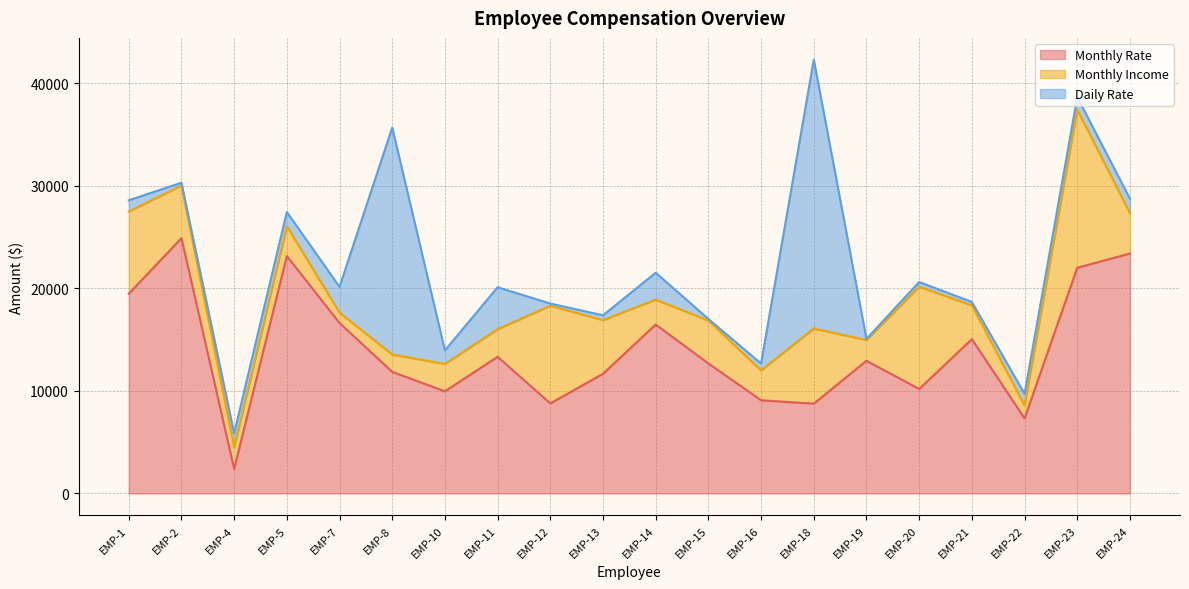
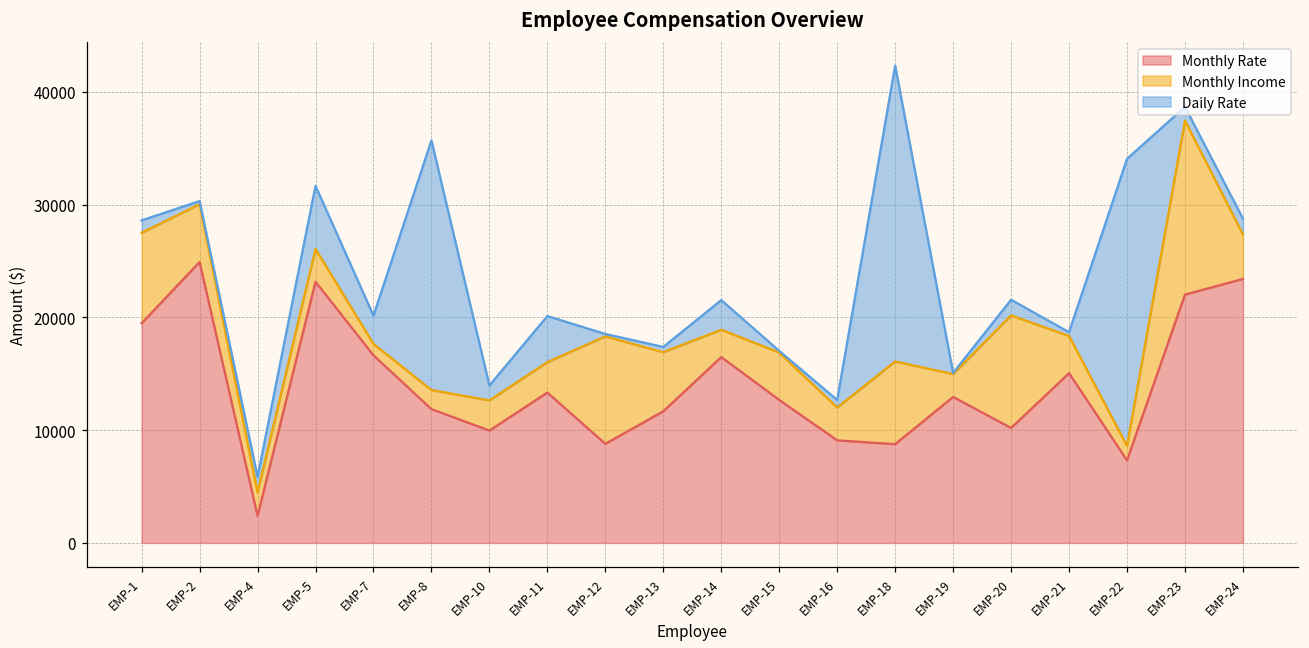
Daily Rate, EMP-5: 1400 -> 5600
Daily Rate, EMP-20: 500 -> 1400
Daily Rate, EMP-22: 1100 -> 25500
